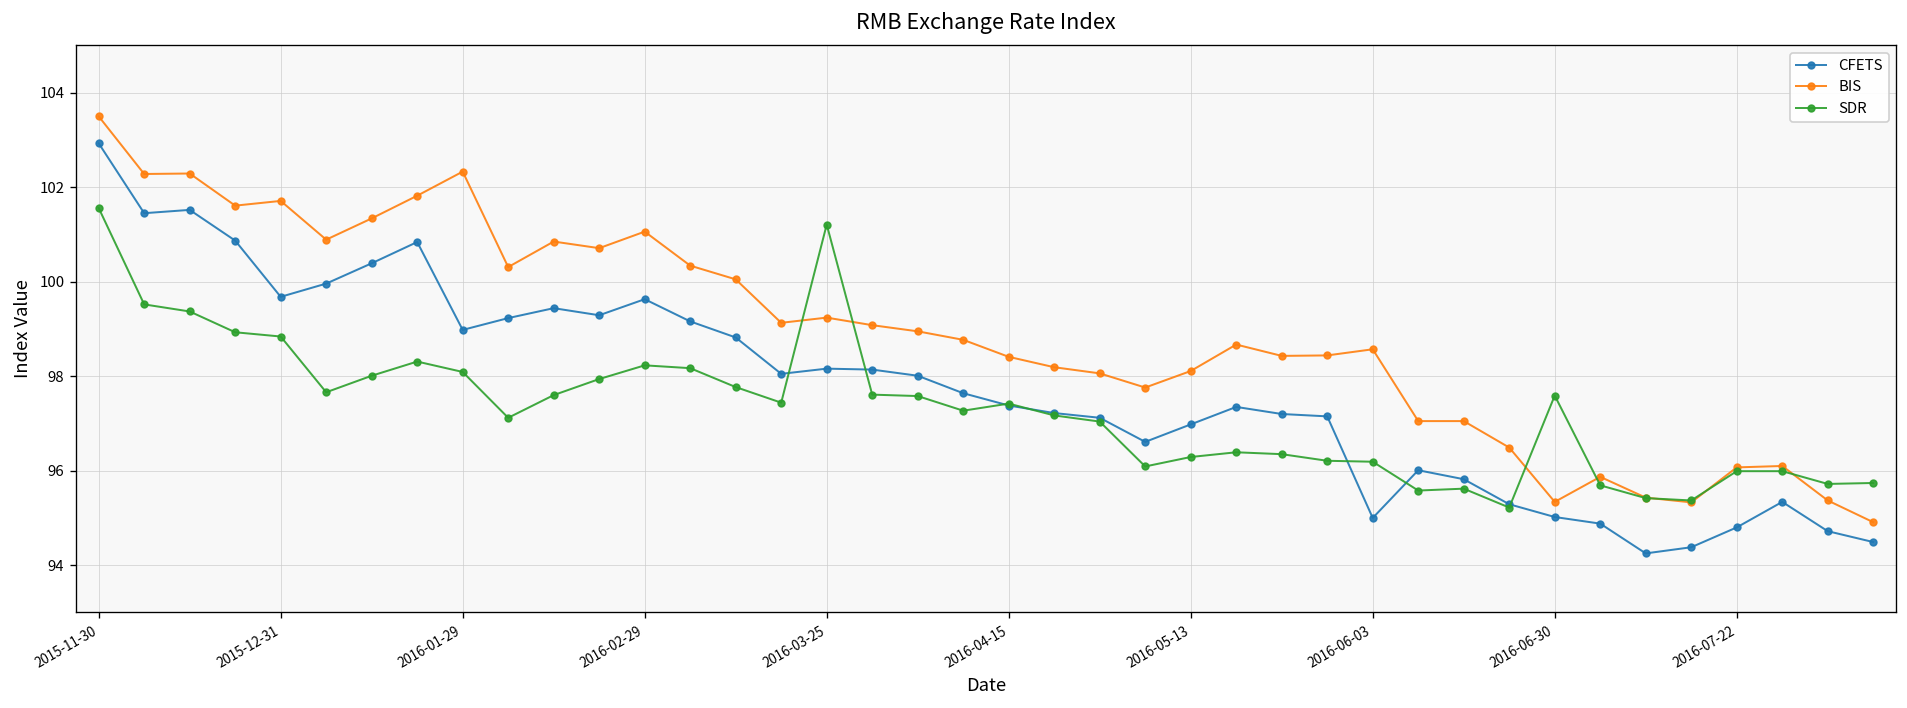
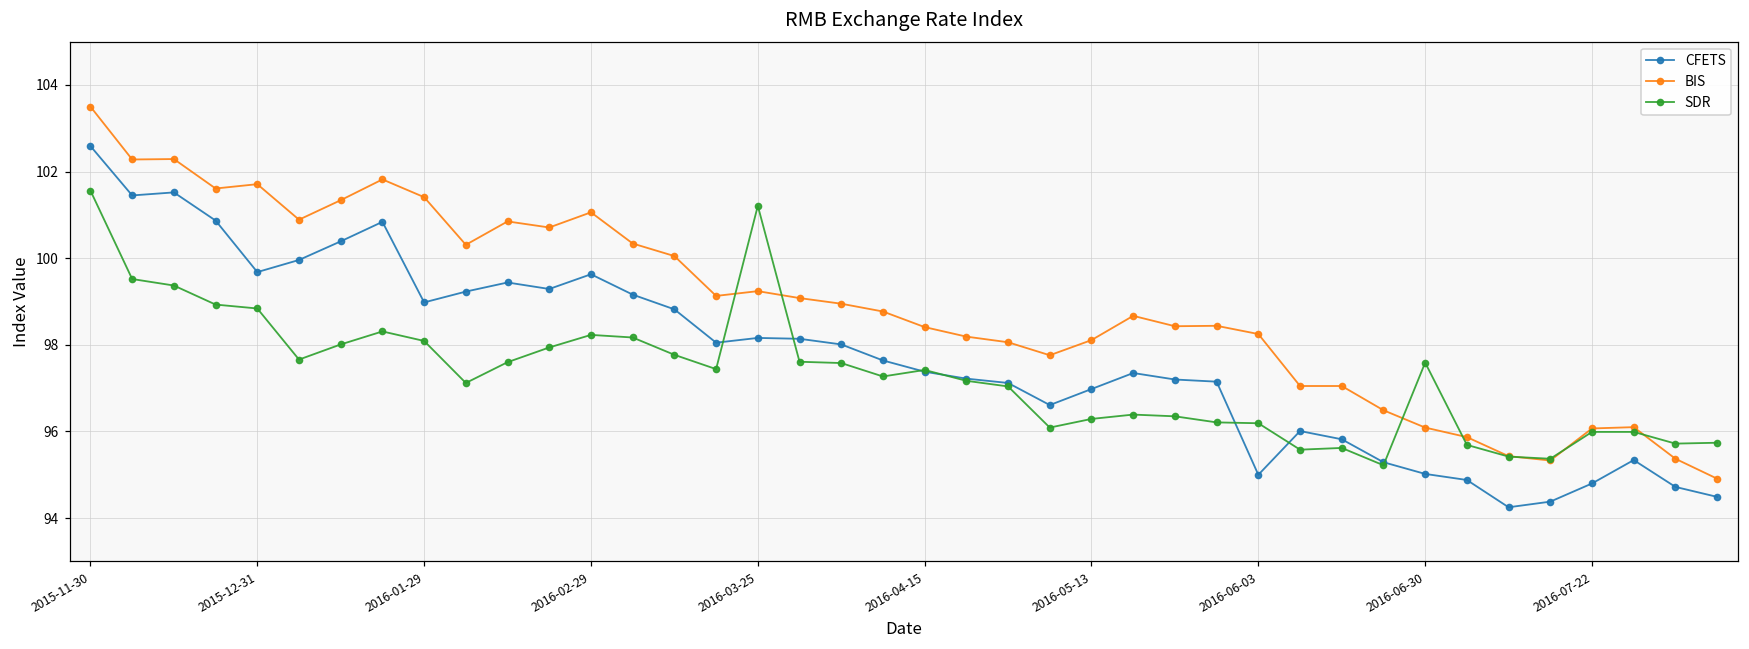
CFETS, 2015-11-30: 102.9 -> 102.6
BIS, 2016-01-29: 102.3 -> 101.4
BIS, 2016-06-03: 98.6 -> 98.3
BIS, 2016-06-30: 95.3 -> 96.1
